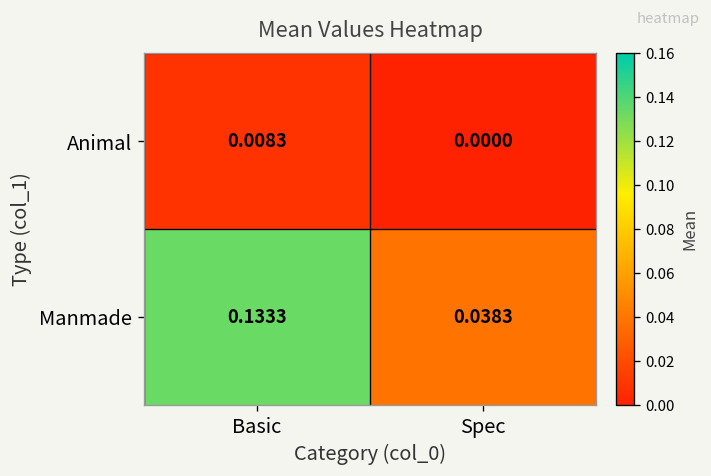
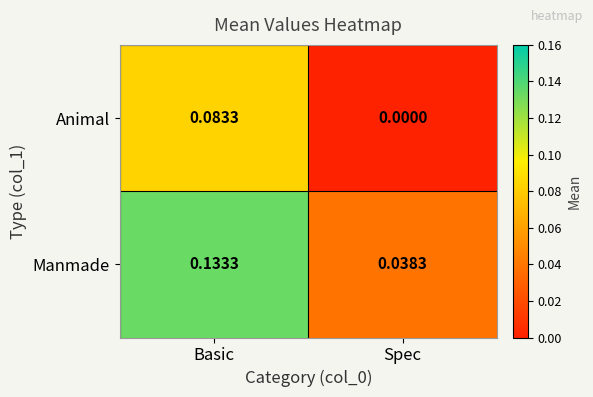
Animal, Basic: 0.0083 -> 0.0833
